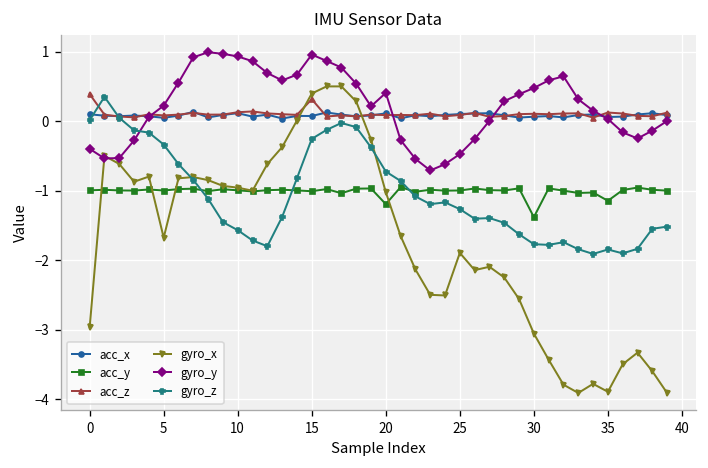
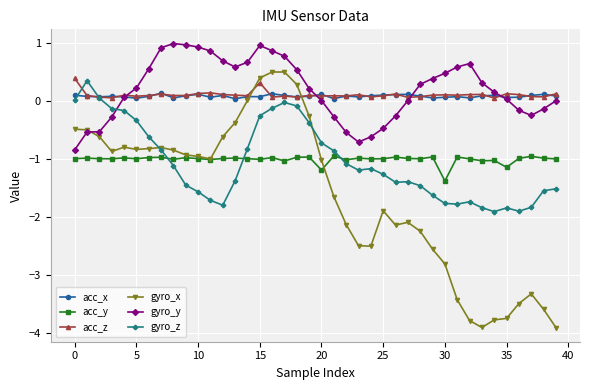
gyro_x, 0: -3.0 -> -0.5
gyro_y, 0: -0.4 -> -0.8
gyro_x, 5: -1.7 -> -0.8
gyro_y, 20: 0.4 -> 0.0
gyro_x, 30: -3.1 -> -2.8
gyro_x, 35: -3.9 -> -3.8
